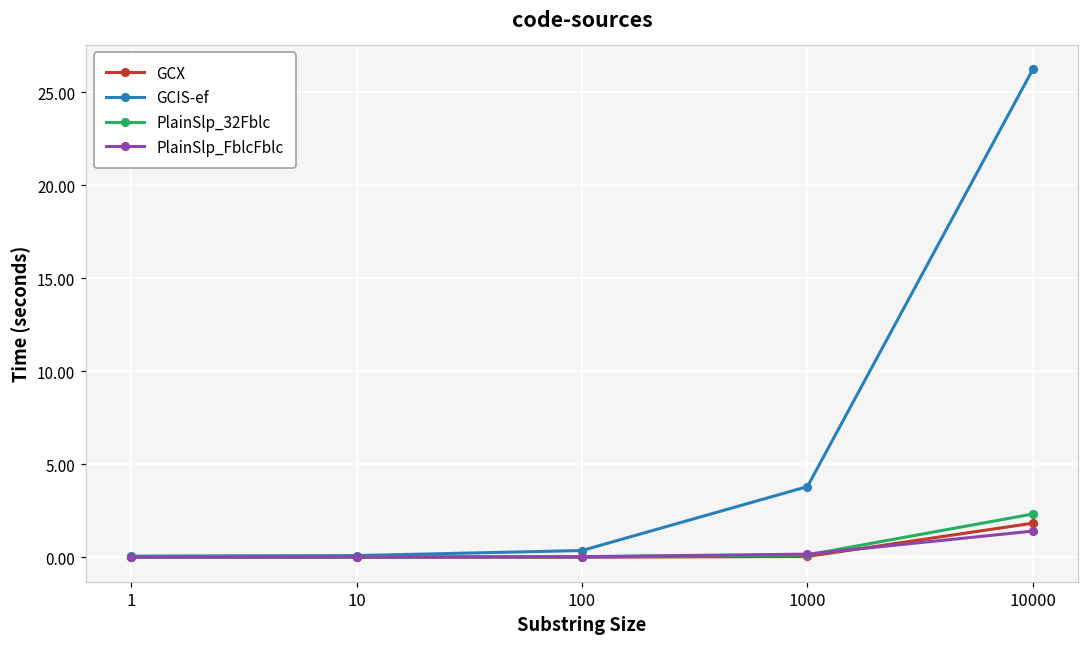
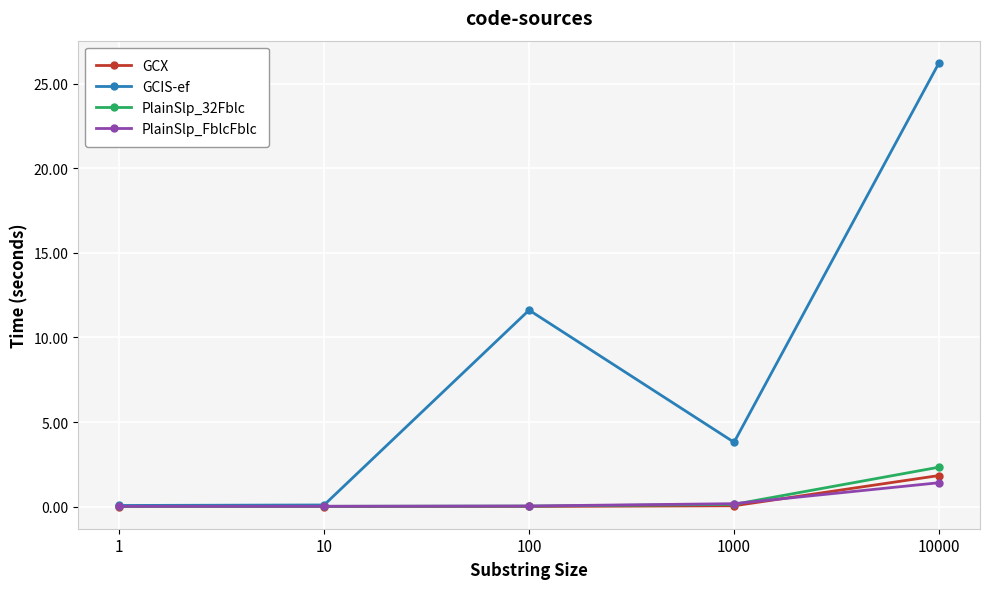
GCIS-ef, 100: 0.4 -> 11.6
